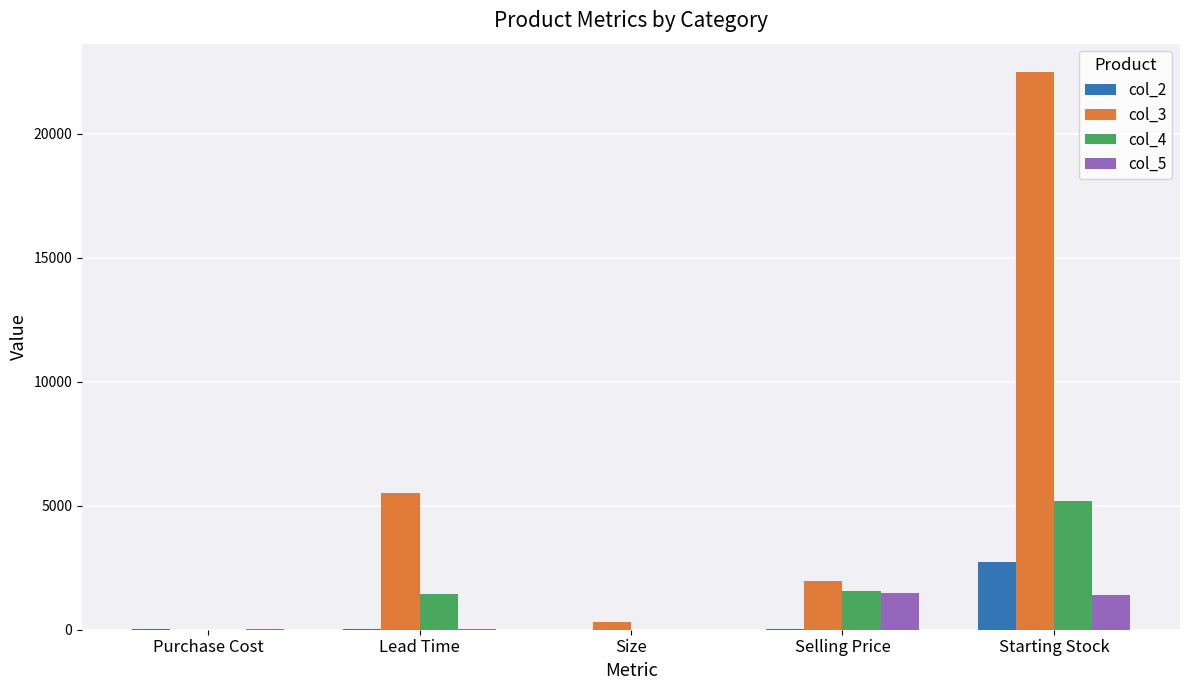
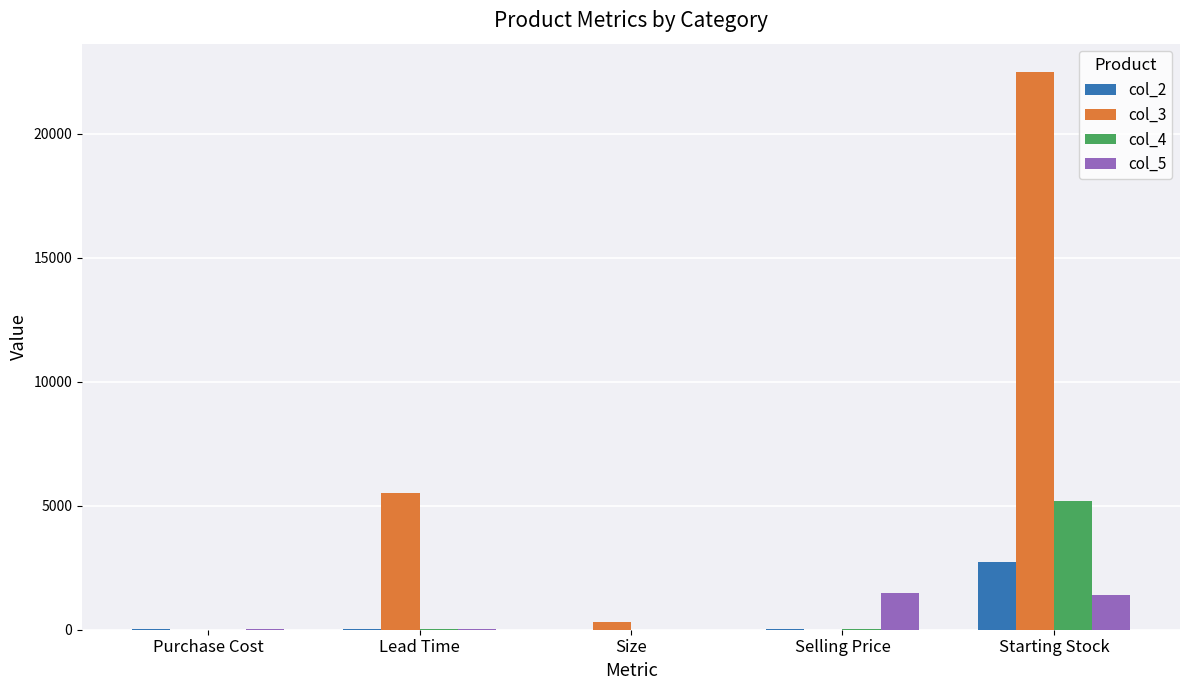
col_4, Lead Time: 1400 -> 0
col_3, Selling Price: 2000 -> 0
col_4, Selling Price: 1600 -> 0
